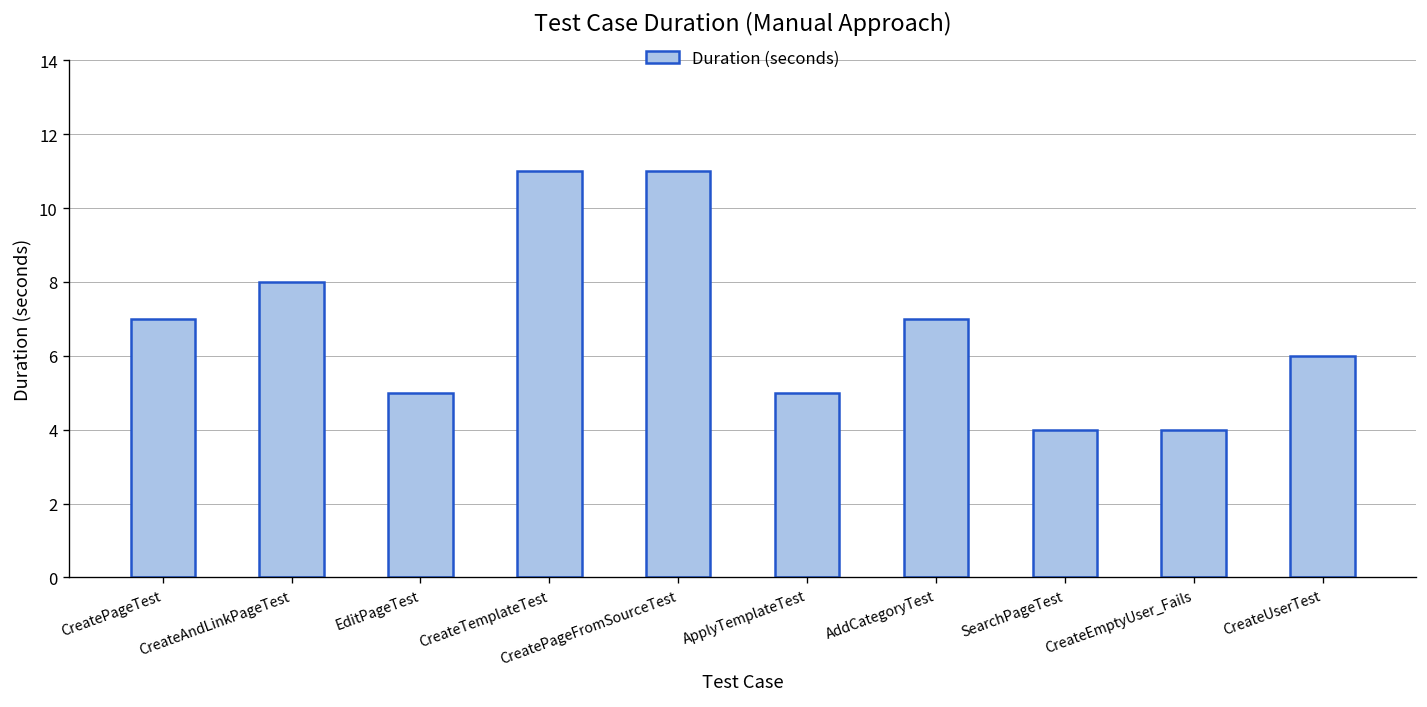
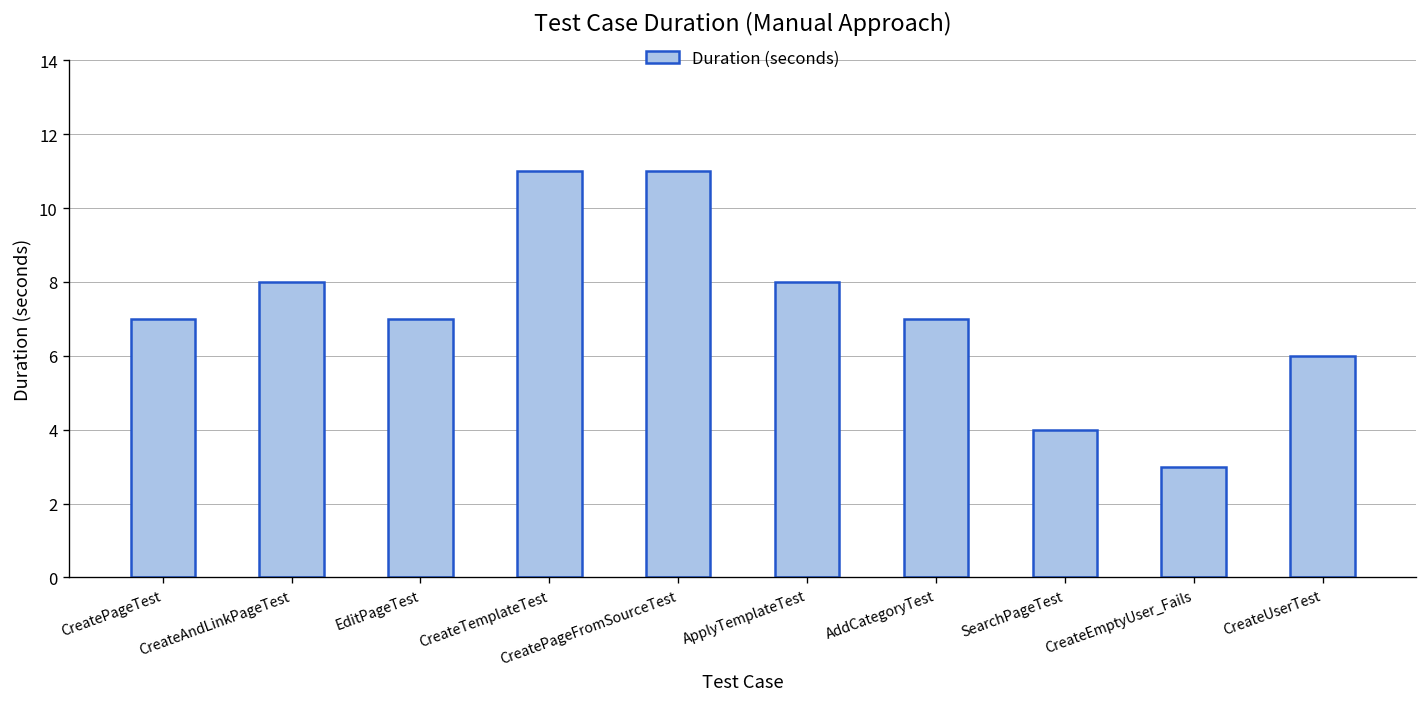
EditPageTest: 5 -> 7
ApplyTemplateTest: 5 -> 8
CreateEmptyUser_Fails: 4 -> 3
